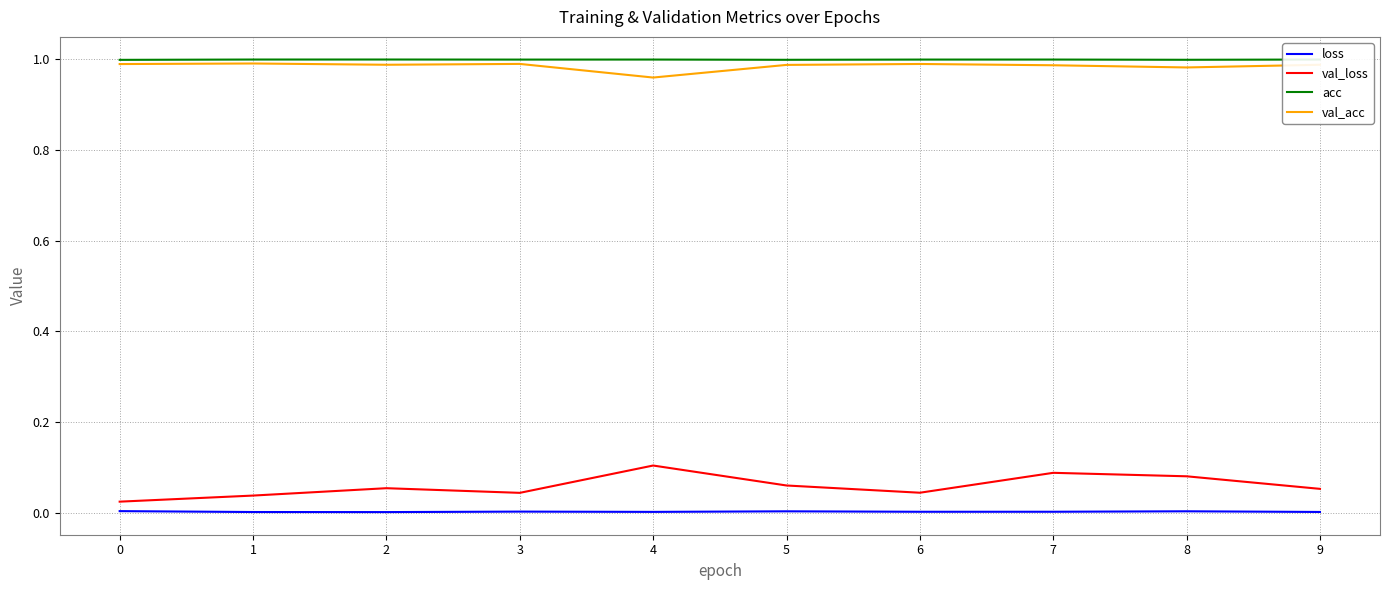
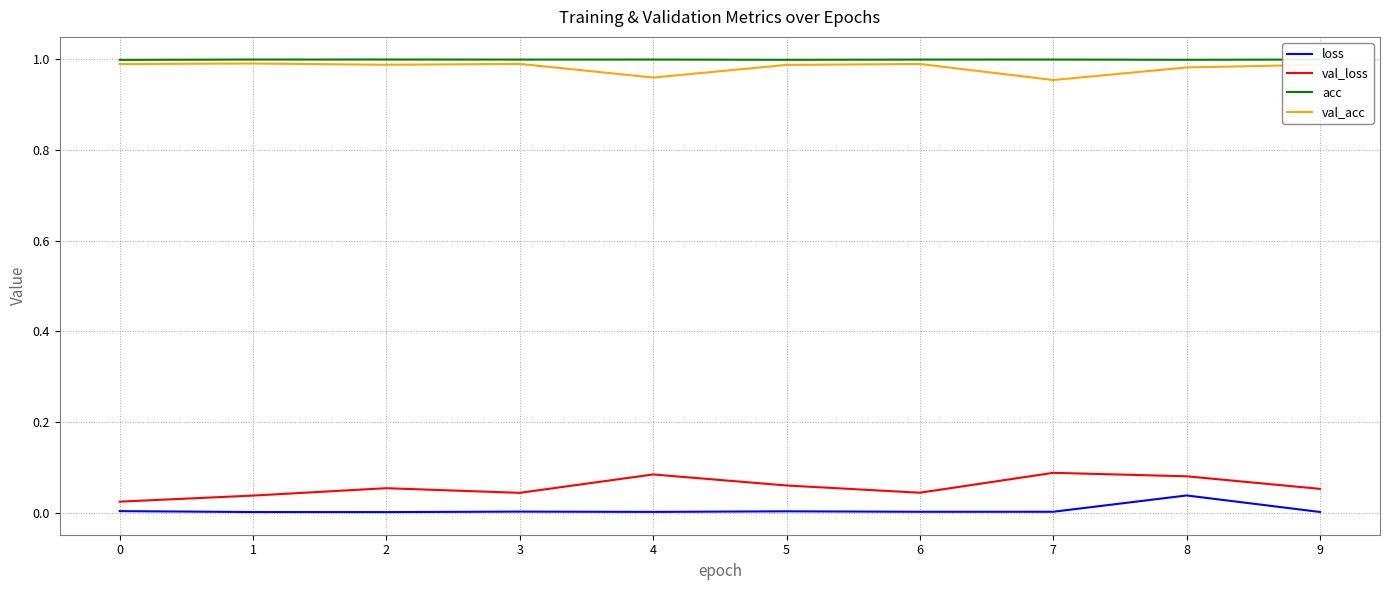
val_loss, 4: 0.10 -> 0.08
val_acc, 7: 0.99 -> 0.95
loss, 8: 0.00 -> 0.04
